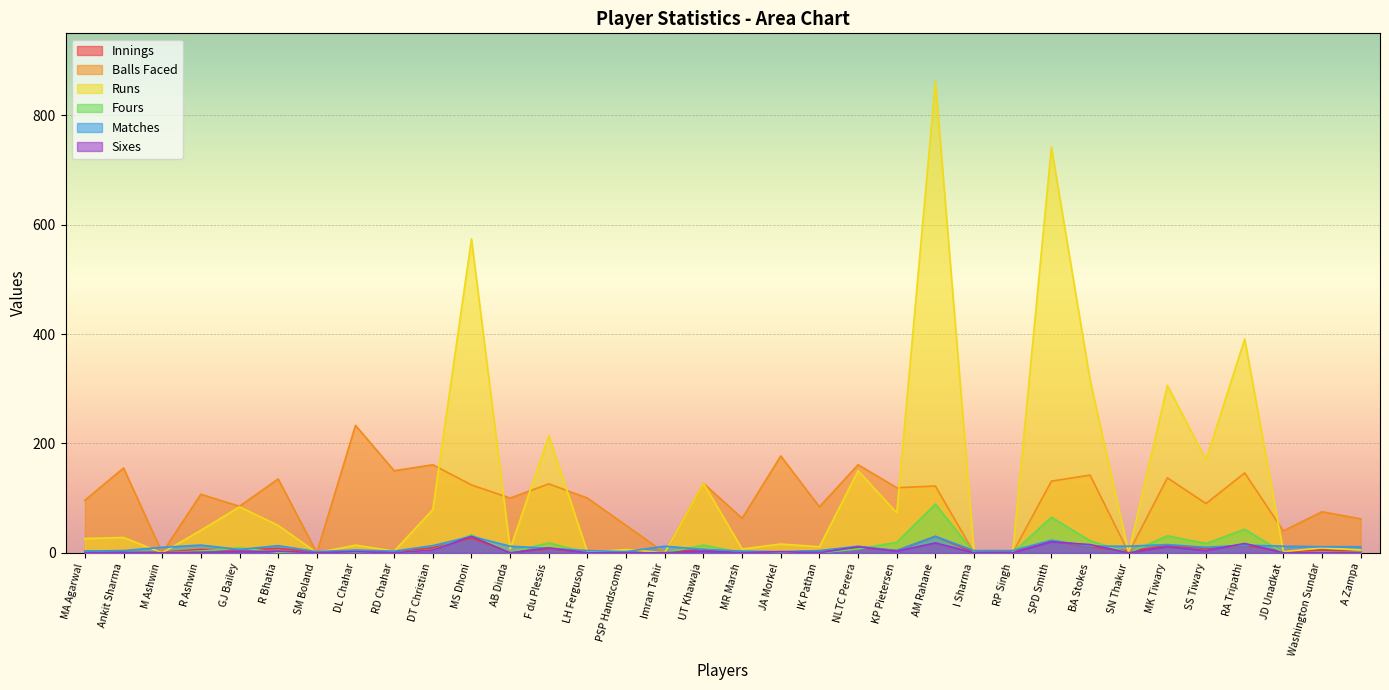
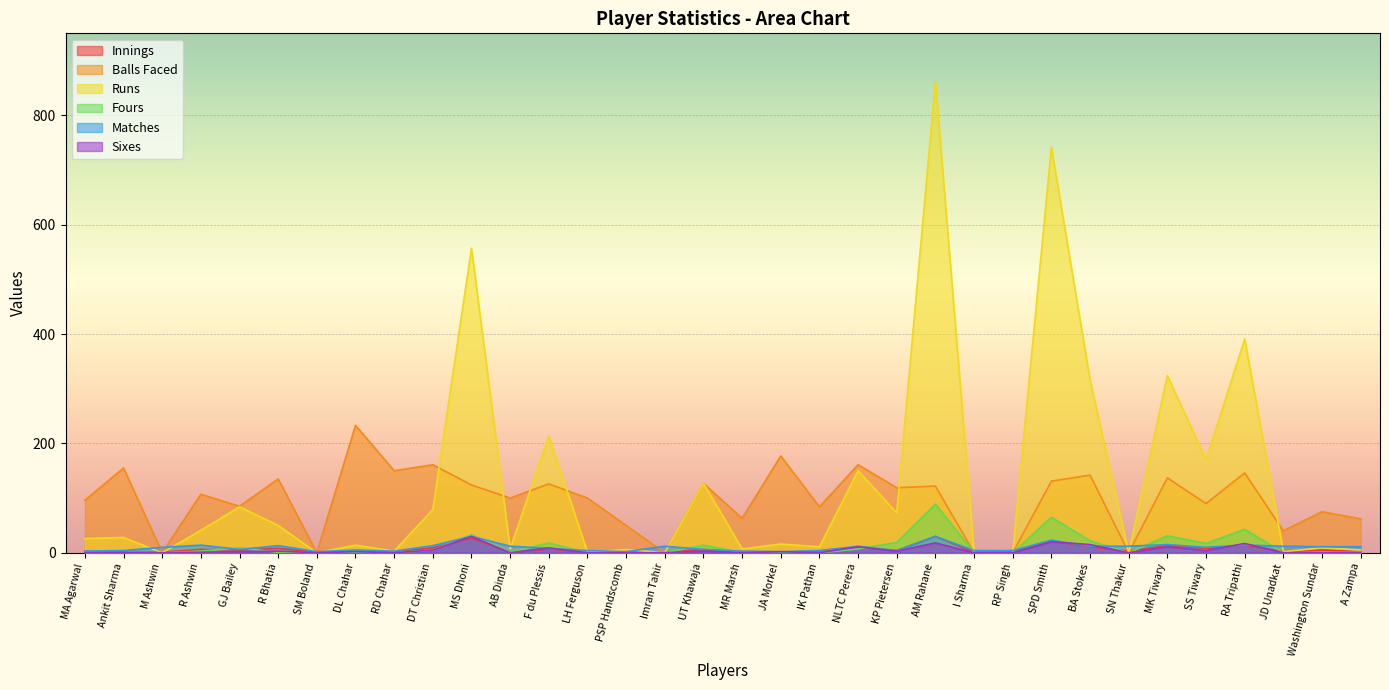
Runs, MS Dhoni: 570 -> 560
Runs, MK Tiwary: 310 -> 320
